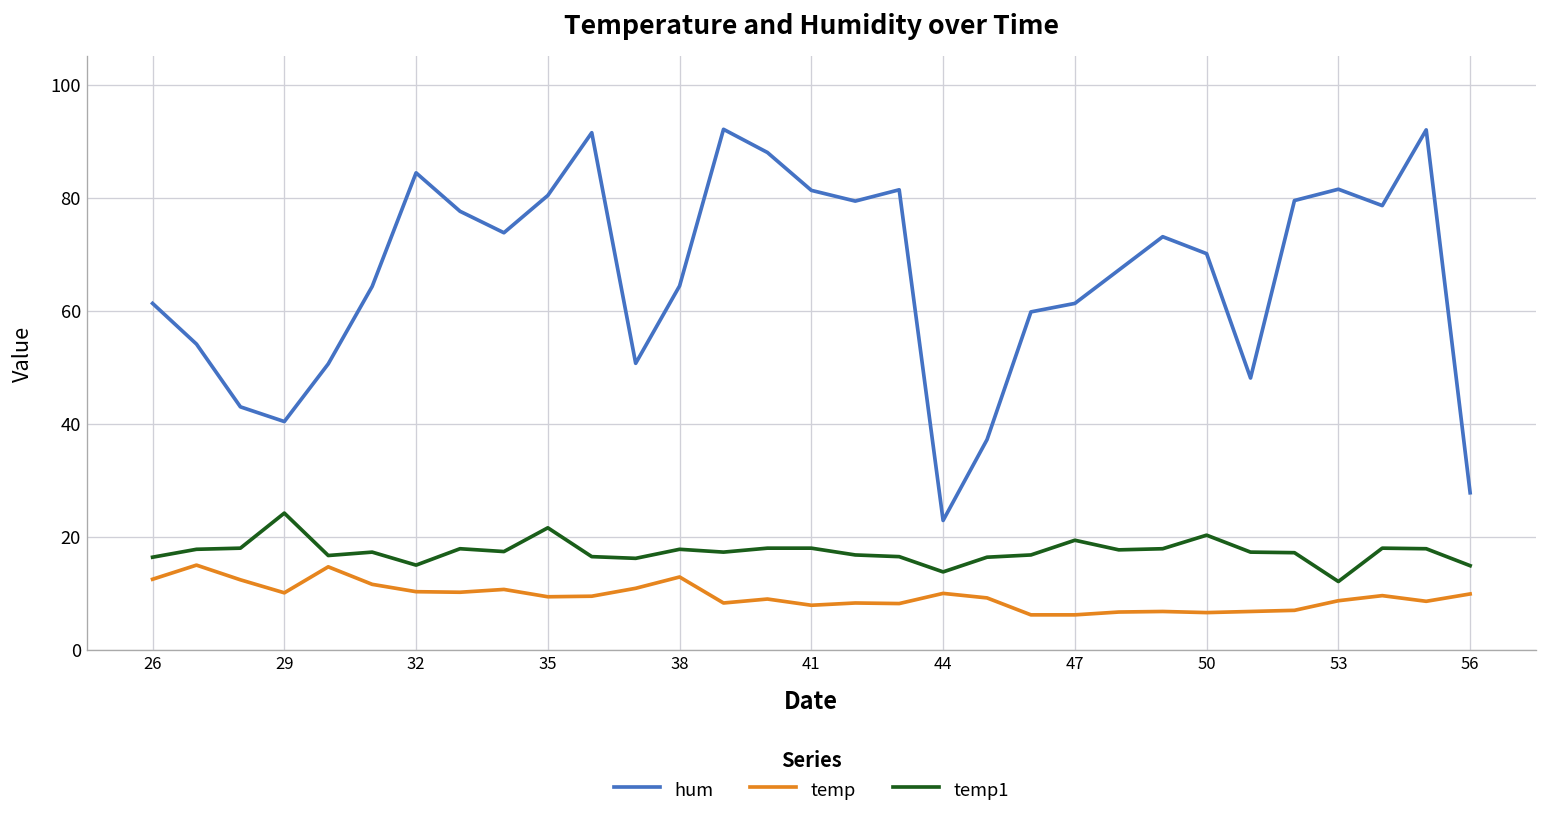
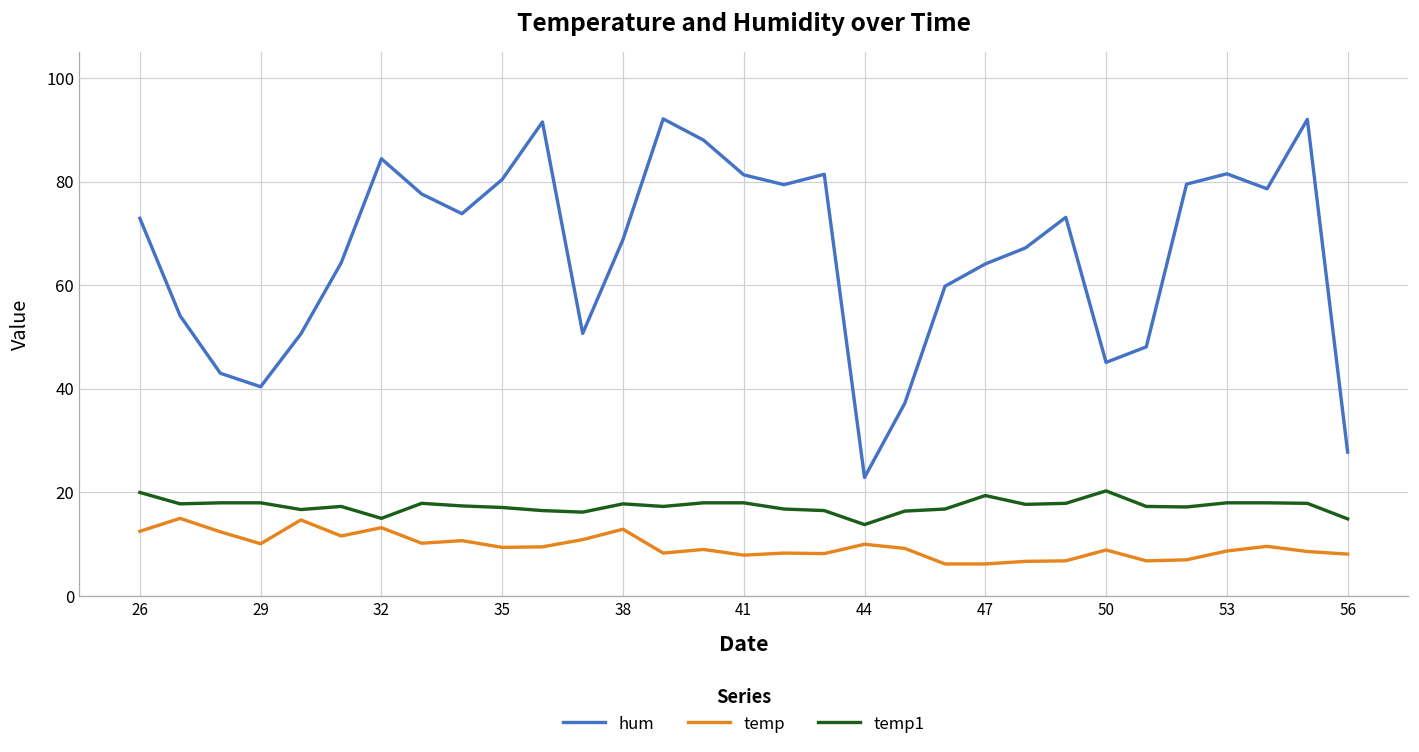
hum, 26: 61 -> 73
temp1, 26: 16 -> 20
temp1, 29: 24 -> 18
temp, 32: 10 -> 13
temp1, 35: 22 -> 17
hum, 38: 64 -> 69
hum, 47: 61 -> 64
hum, 50: 70 -> 45
temp, 50: 7 -> 9
temp1, 53: 12 -> 18
temp, 56: 10 -> 8
